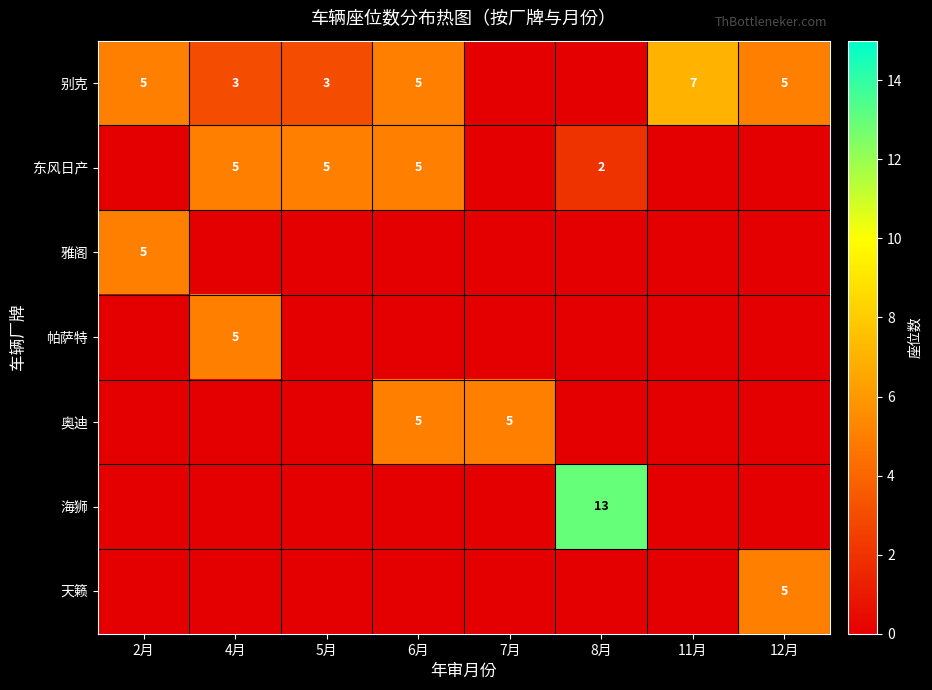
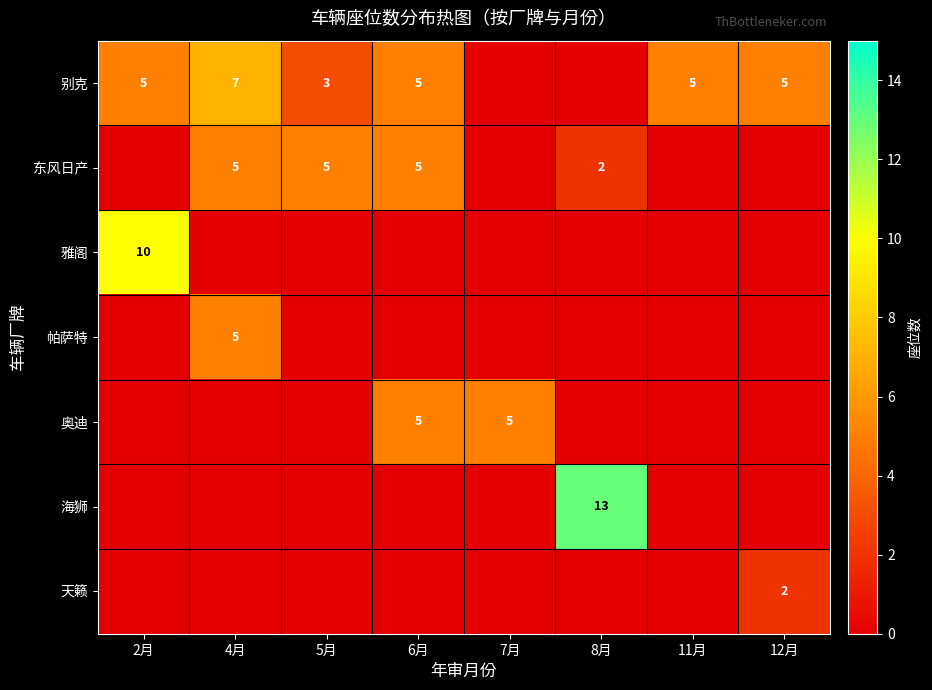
别克, 4月: 3 -> 7
别克, 11月: 7 -> 5
雅阁, 2月: 5 -> 10
天籁, 12月: 5 -> 2
